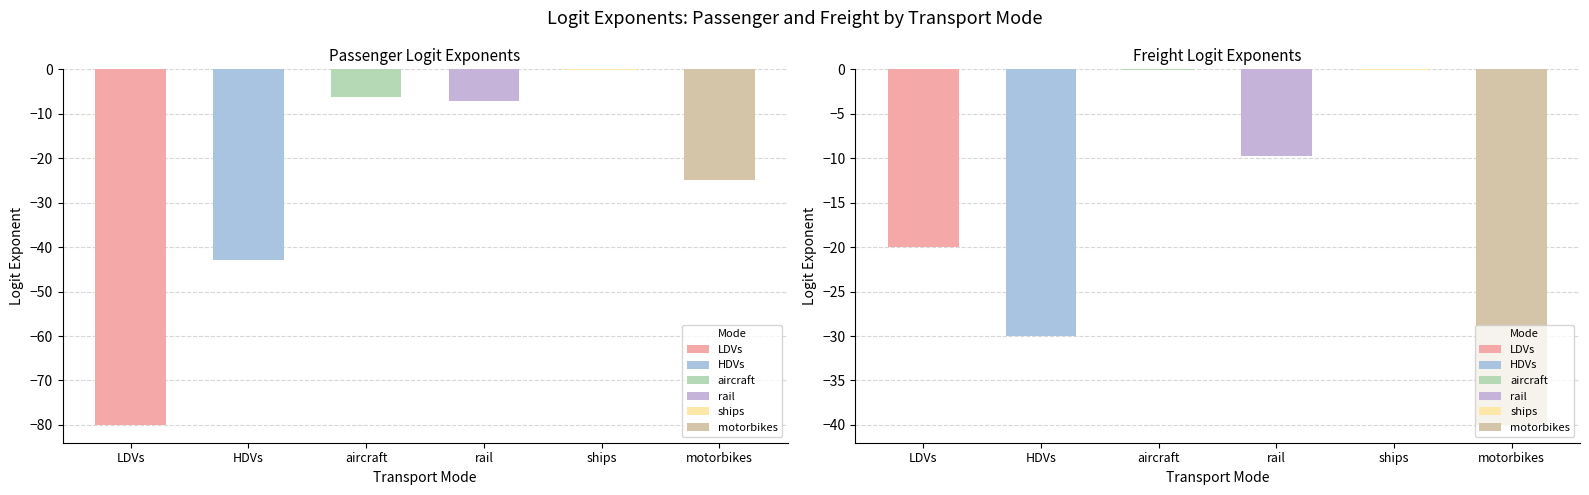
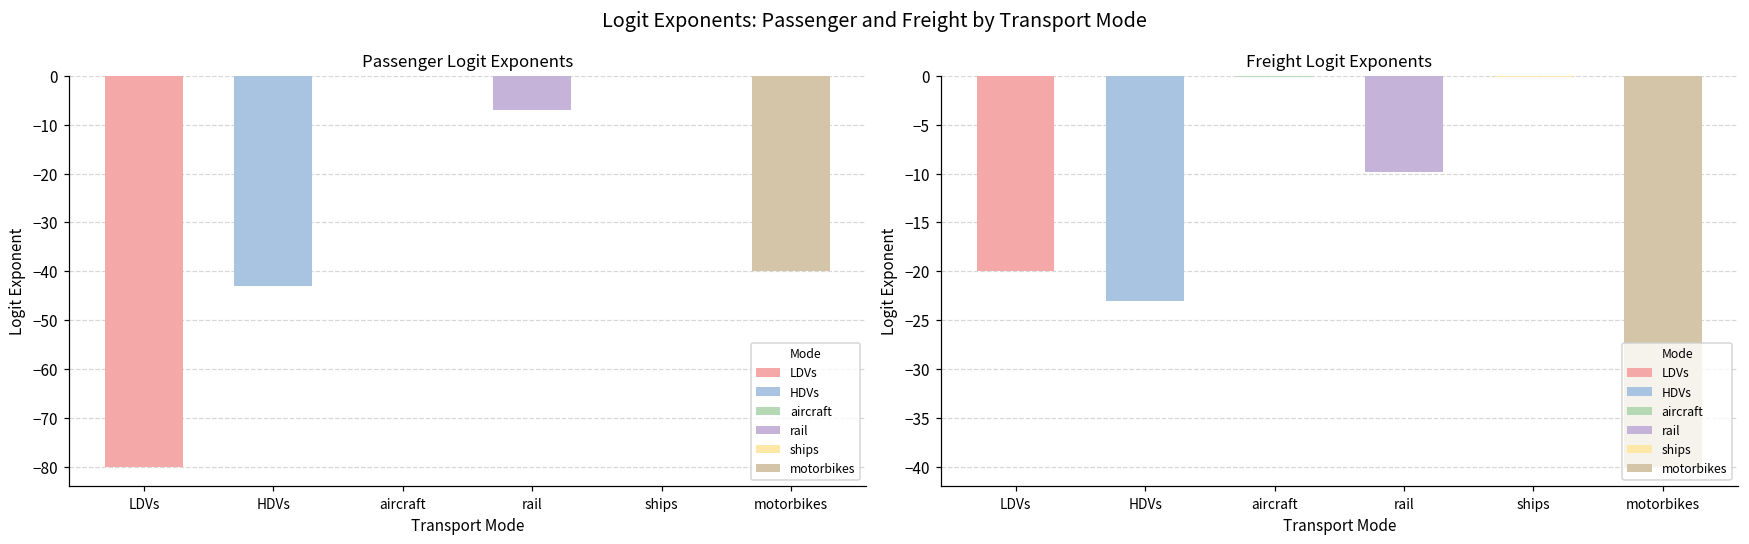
Passenger Logit Exponents, aircraft: -6 -> 0
Passenger Logit Exponents, motorbikes: -25 -> -40
Freight Logit Exponents, HDVs: -30 -> -23
